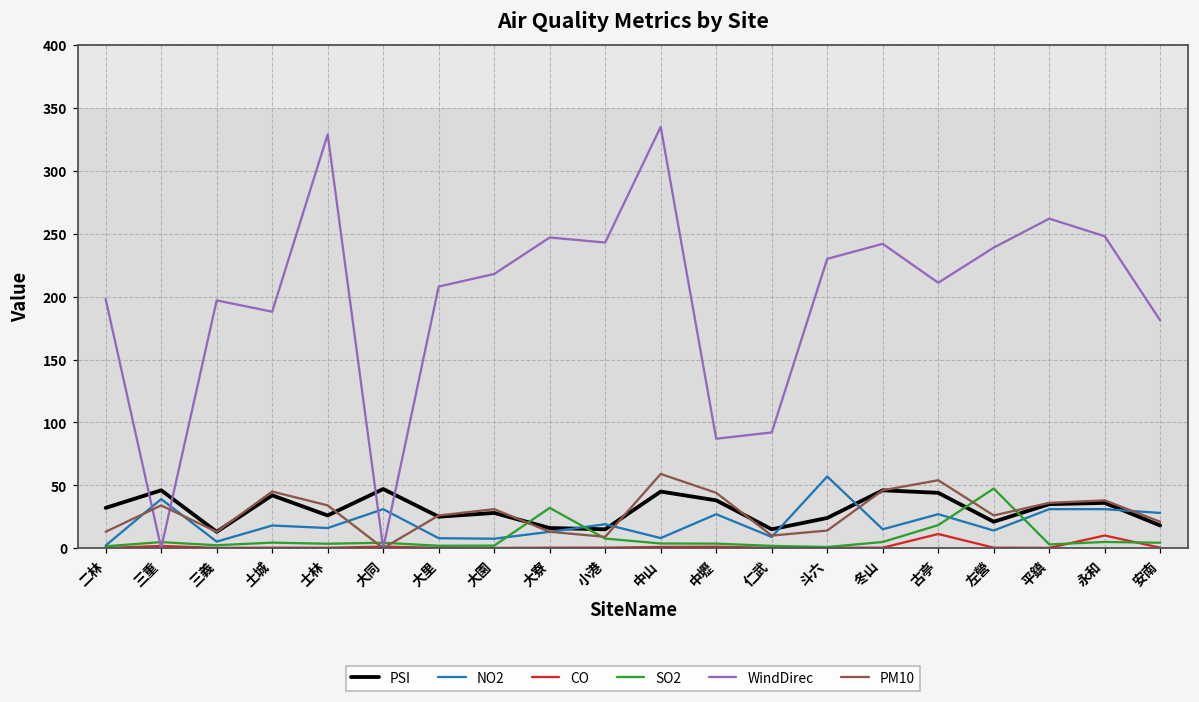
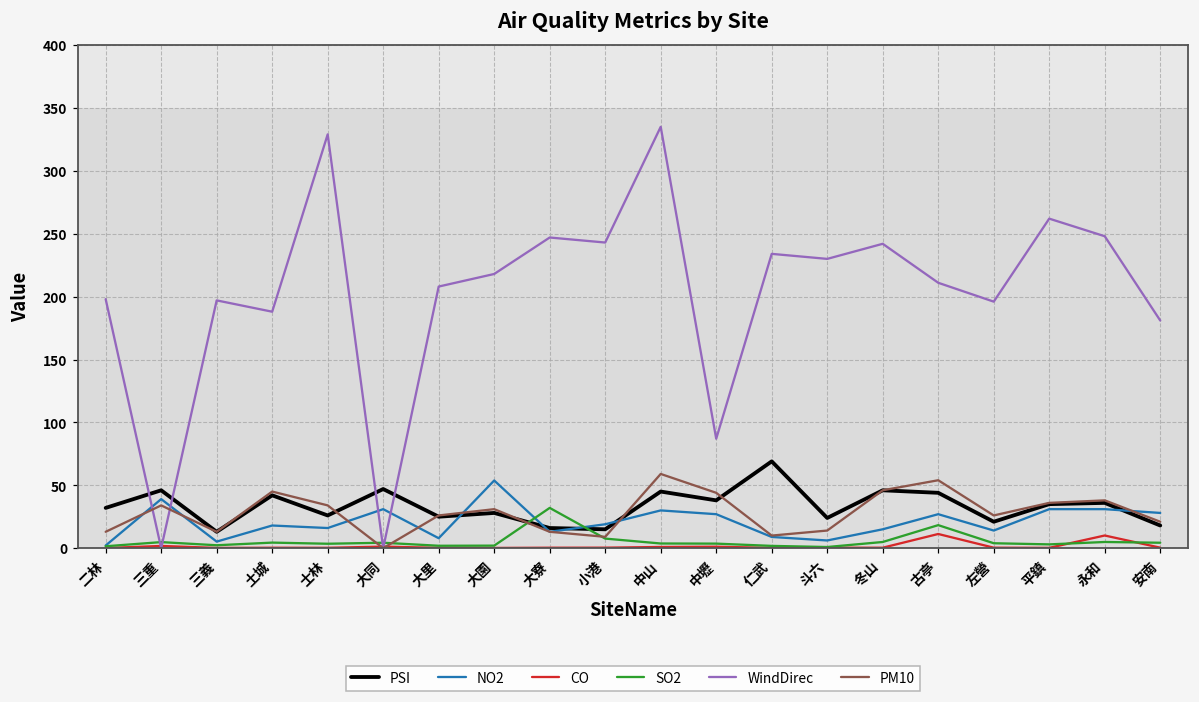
NO2, 大園: 8 -> 54
NO2, 中山: 8 -> 30
PSI, 仁武: 15 -> 69
WindDirec, 仁武: 92 -> 234
NO2, 斗六: 57 -> 6
SO2, 左營: 47 -> 4
WindDirec, 左營: 239 -> 196
